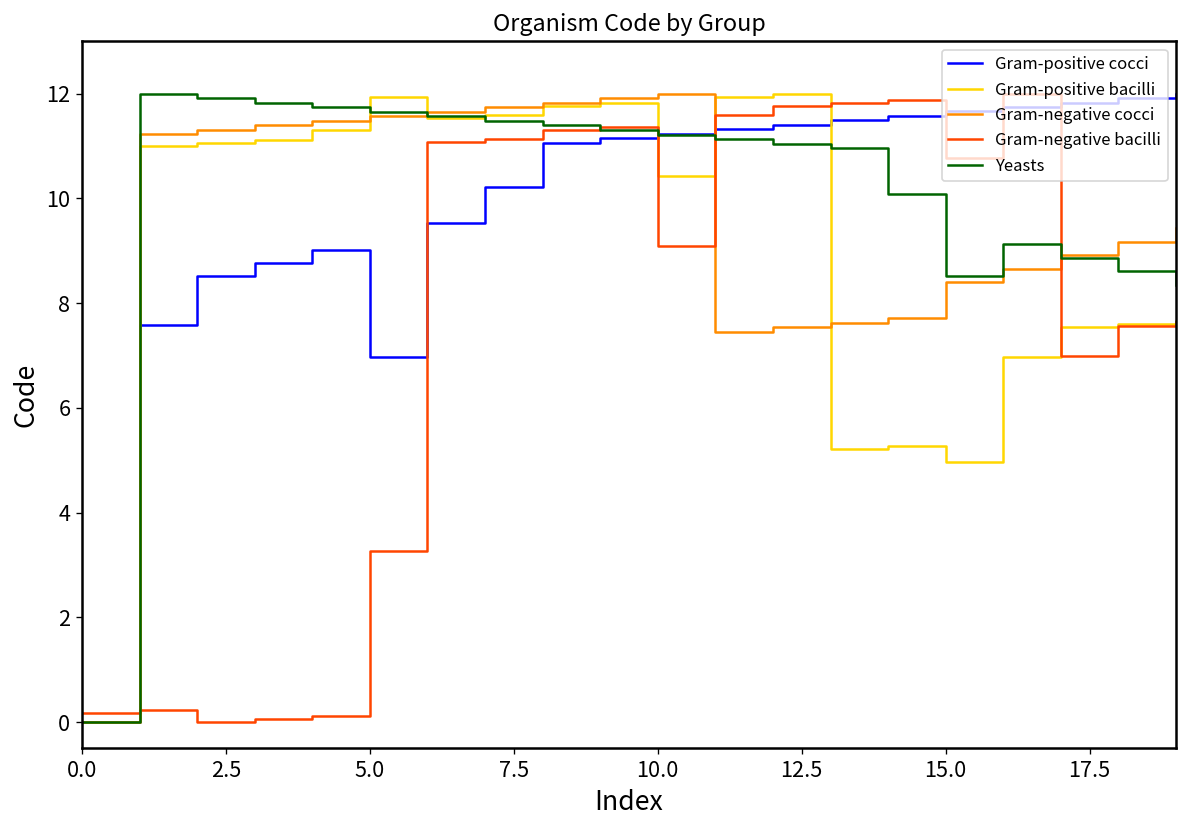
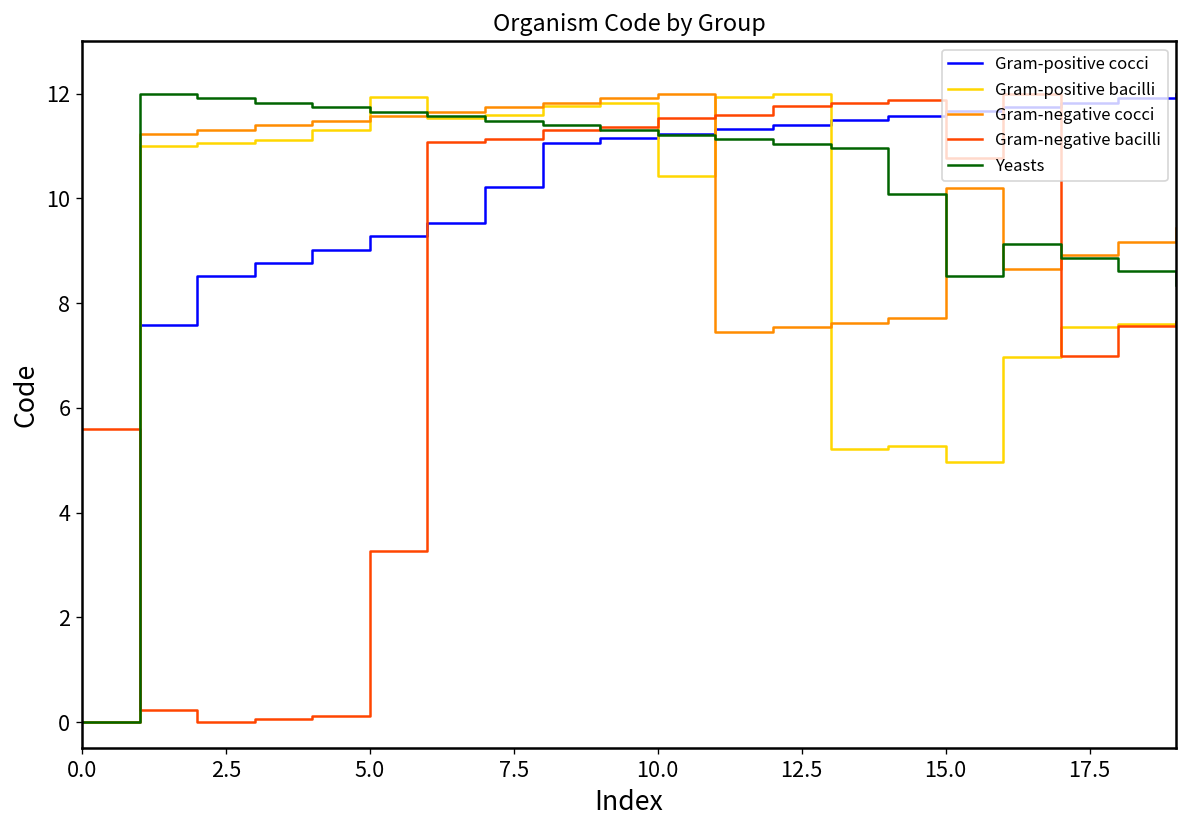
Gram-negative bacilli, 0.0: 0.2 -> 5.6
Gram-positive cocci, 5.0: 7.0 -> 9.3
Gram-negative bacilli, 10.0: 9.1 -> 11.5
Gram-negative cocci, 15.0: 8.4 -> 10.2
